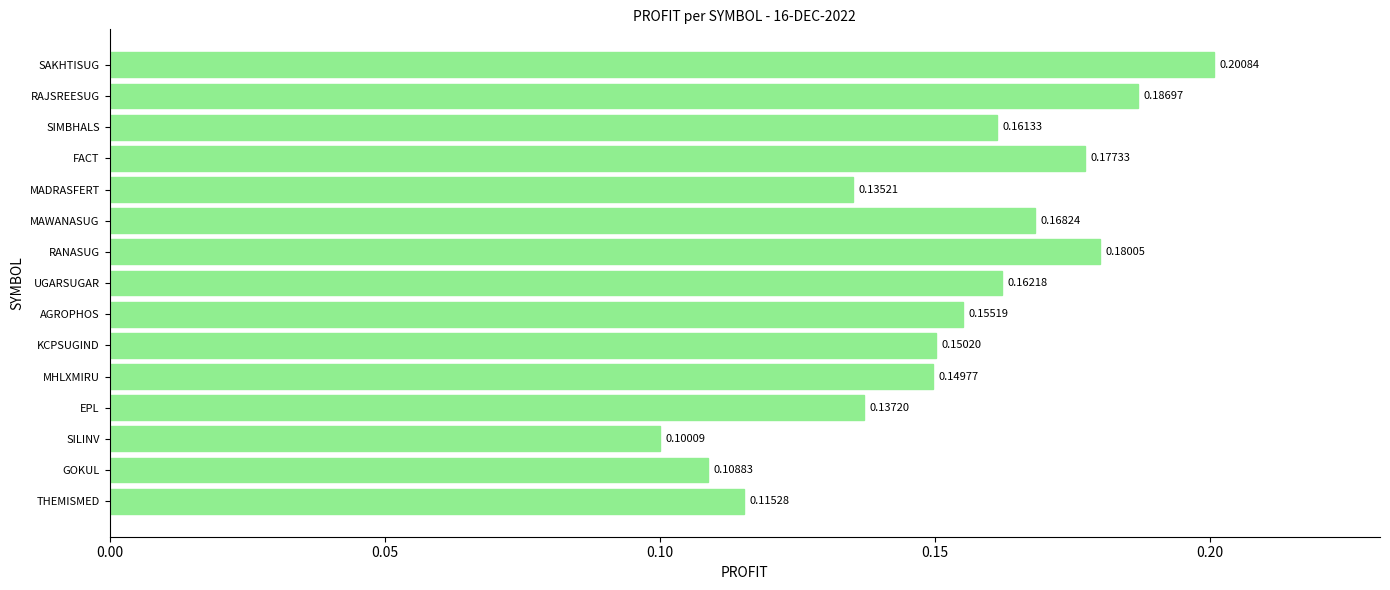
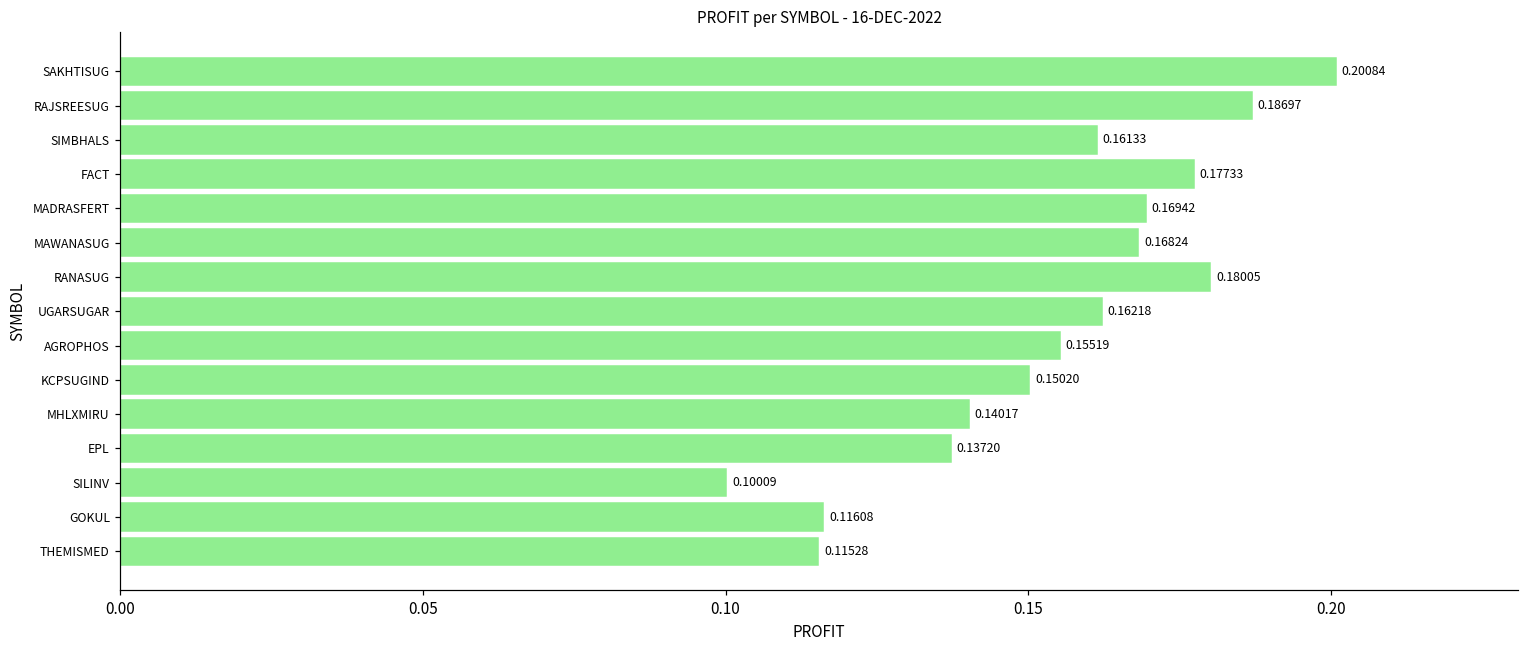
MADRASFERT: 0.13521 -> 0.16942
MHLXMIRU: 0.14977 -> 0.14017
GOKUL: 0.10883 -> 0.11608
